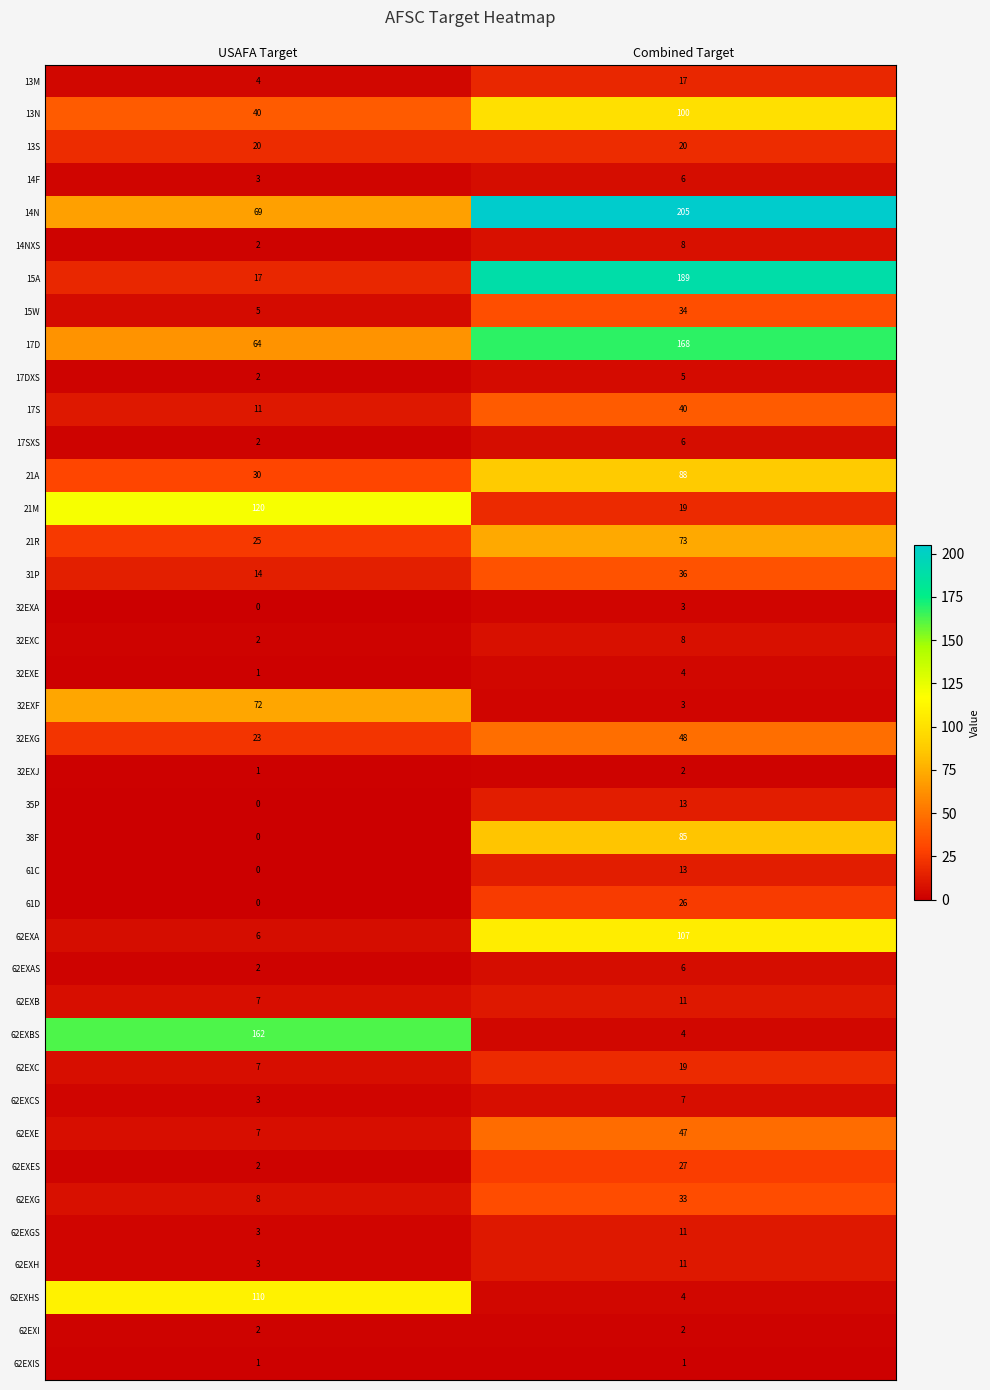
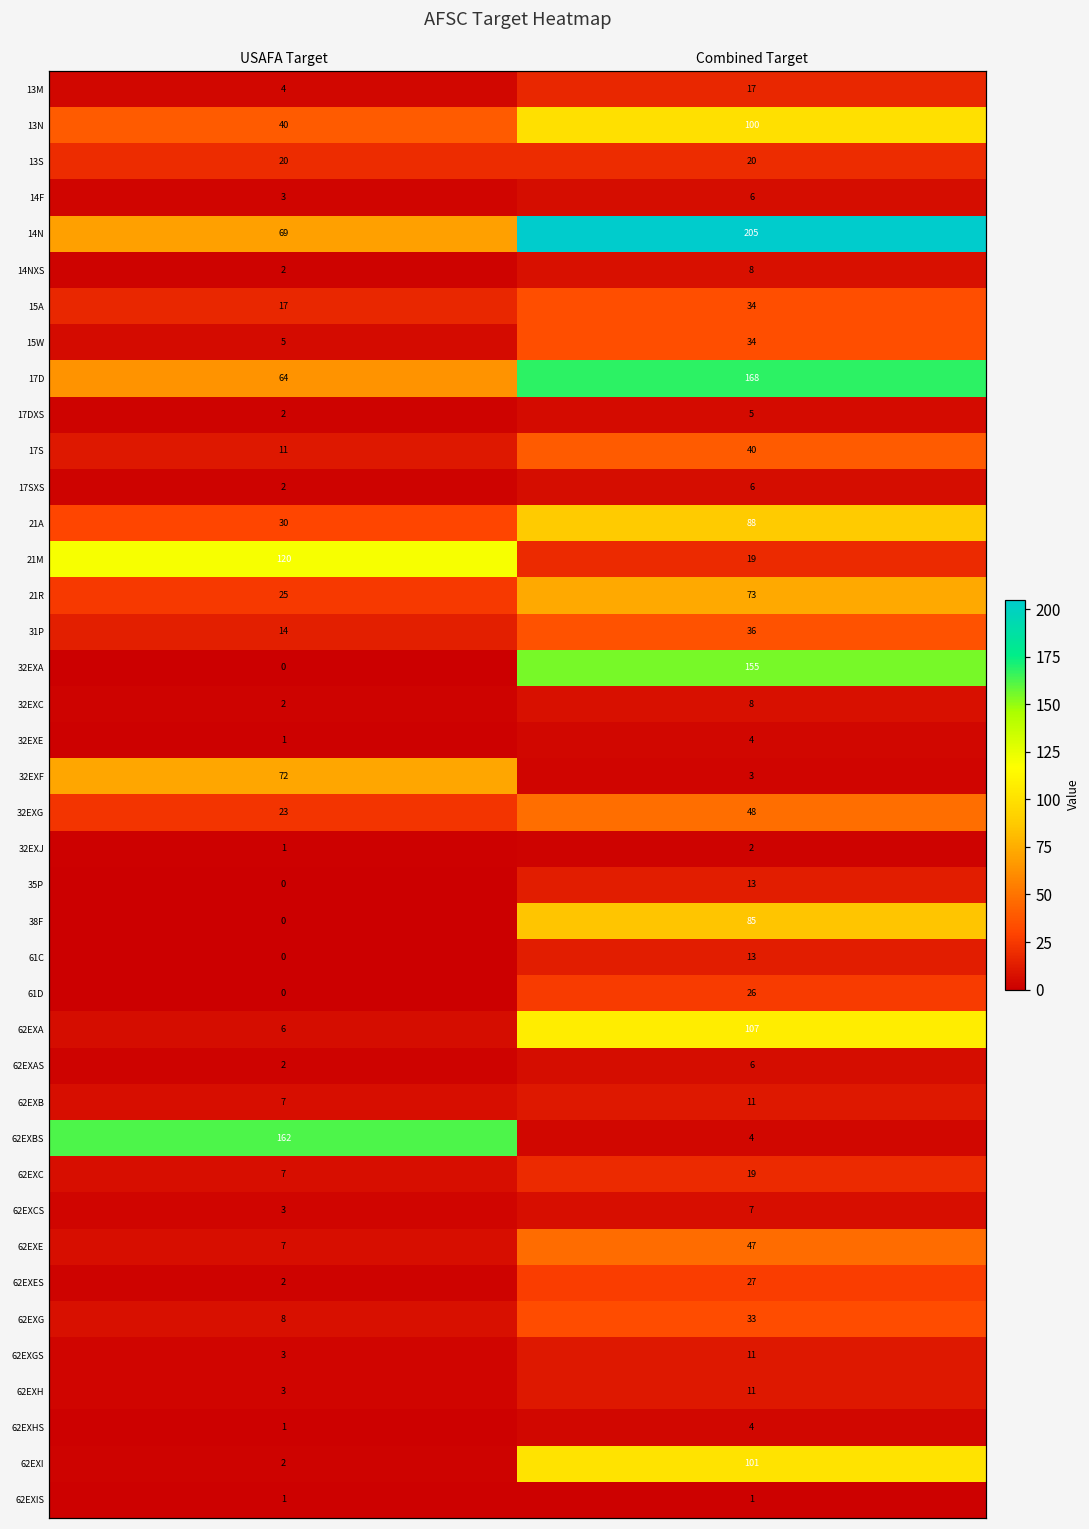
15A, Combined Target: 189 -> 34
32EXA, Combined Target: 3 -> 155
62EXHS, USAFA Target: 110 -> 1
62EXI, Combined Target: 2 -> 101
